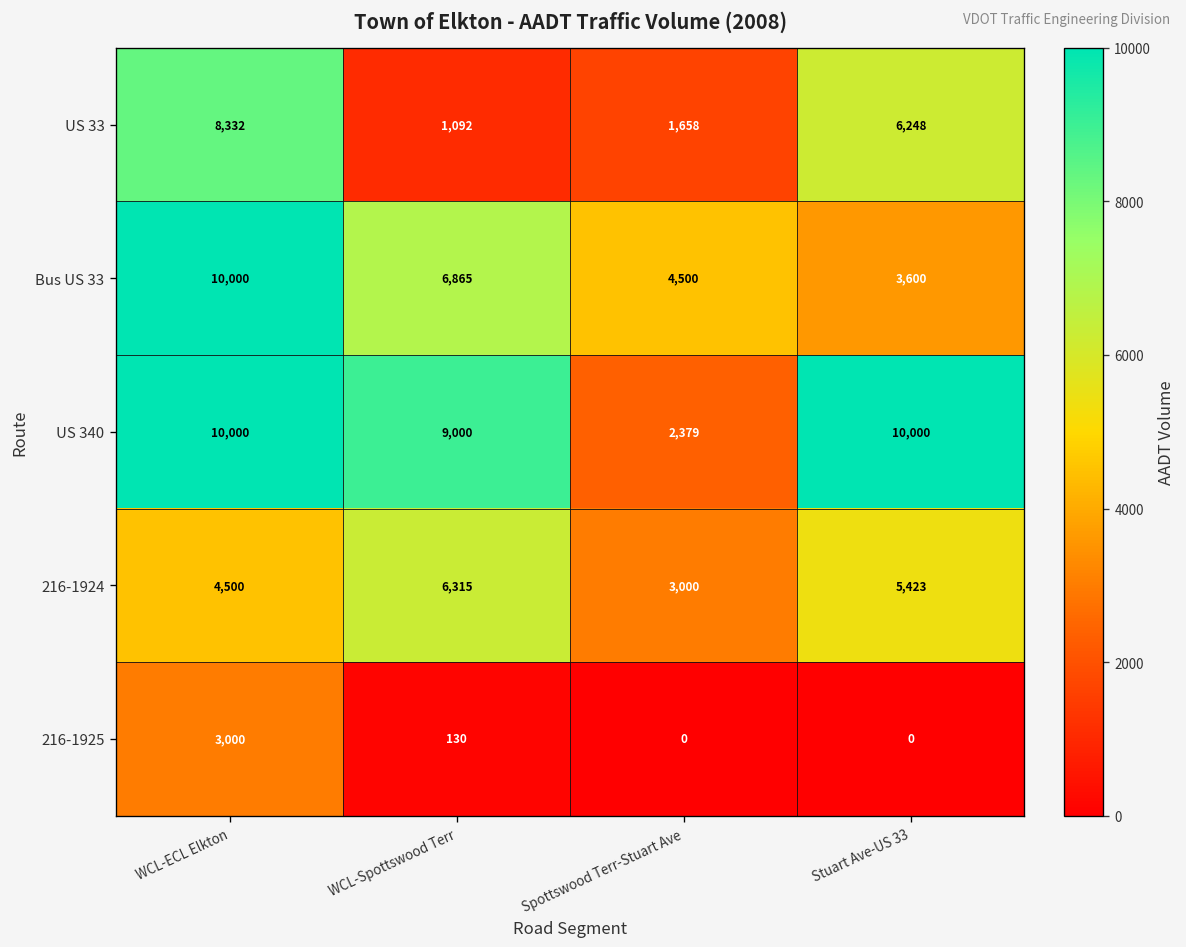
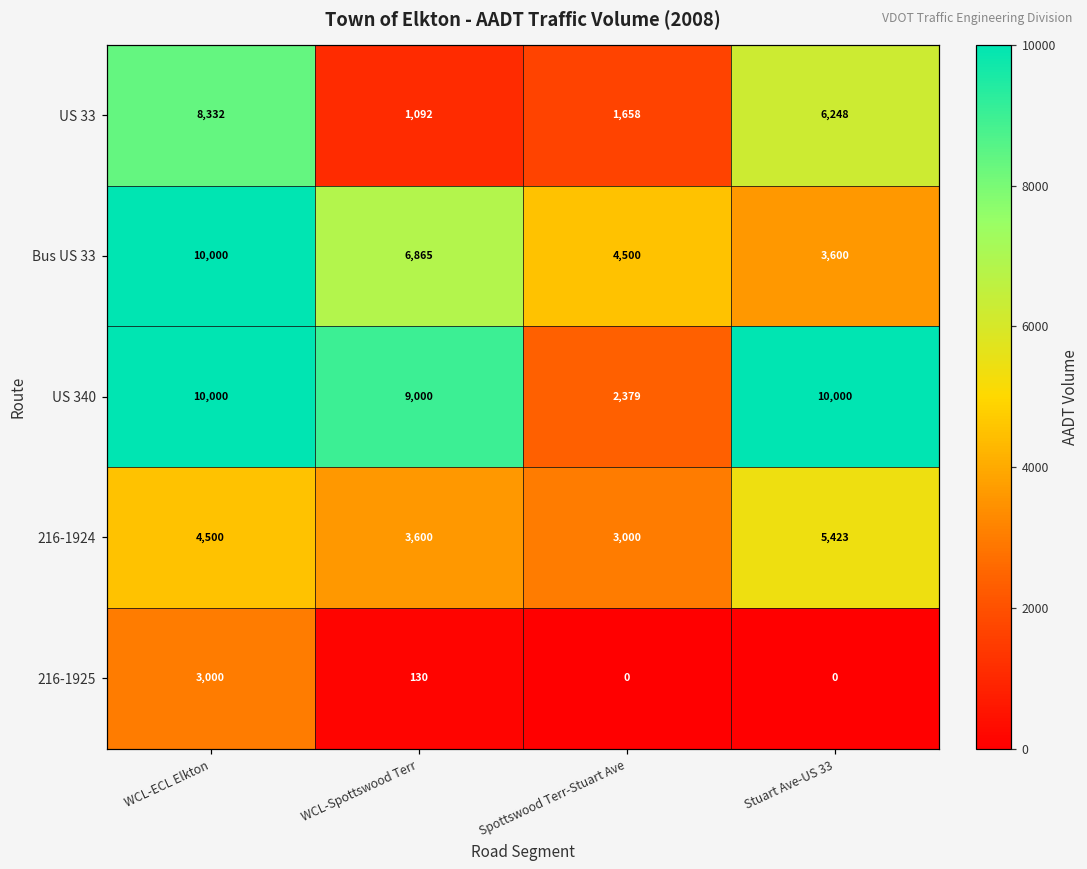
216-1924, WCL-Spottswood Terr: 6,315 -> 3,600
